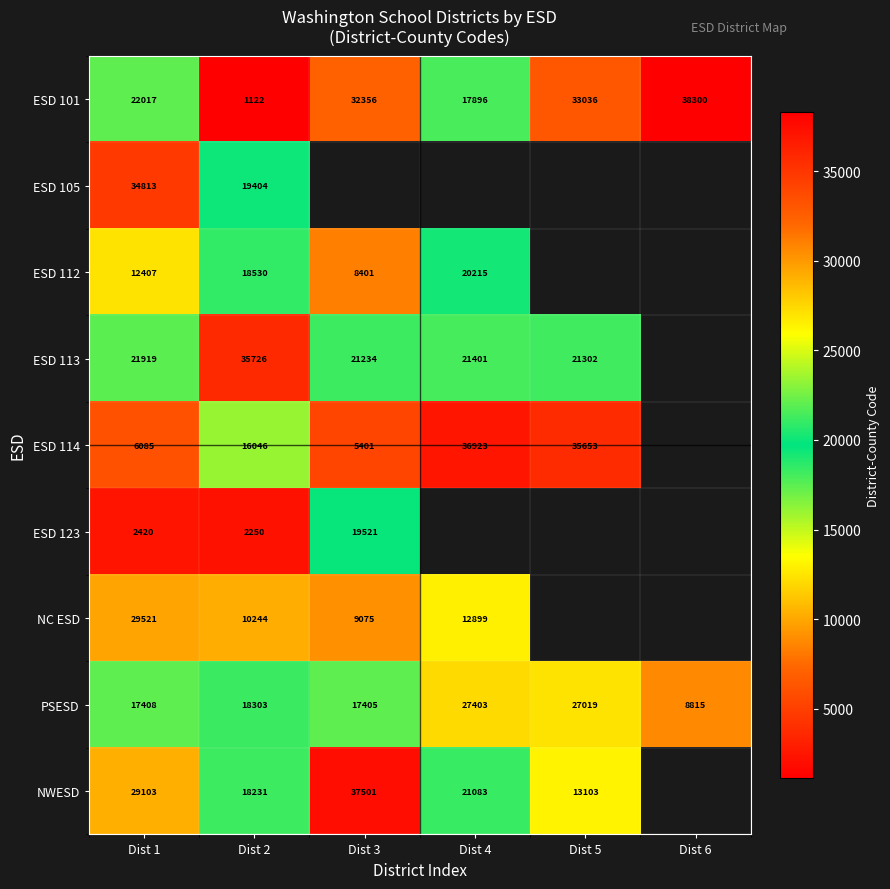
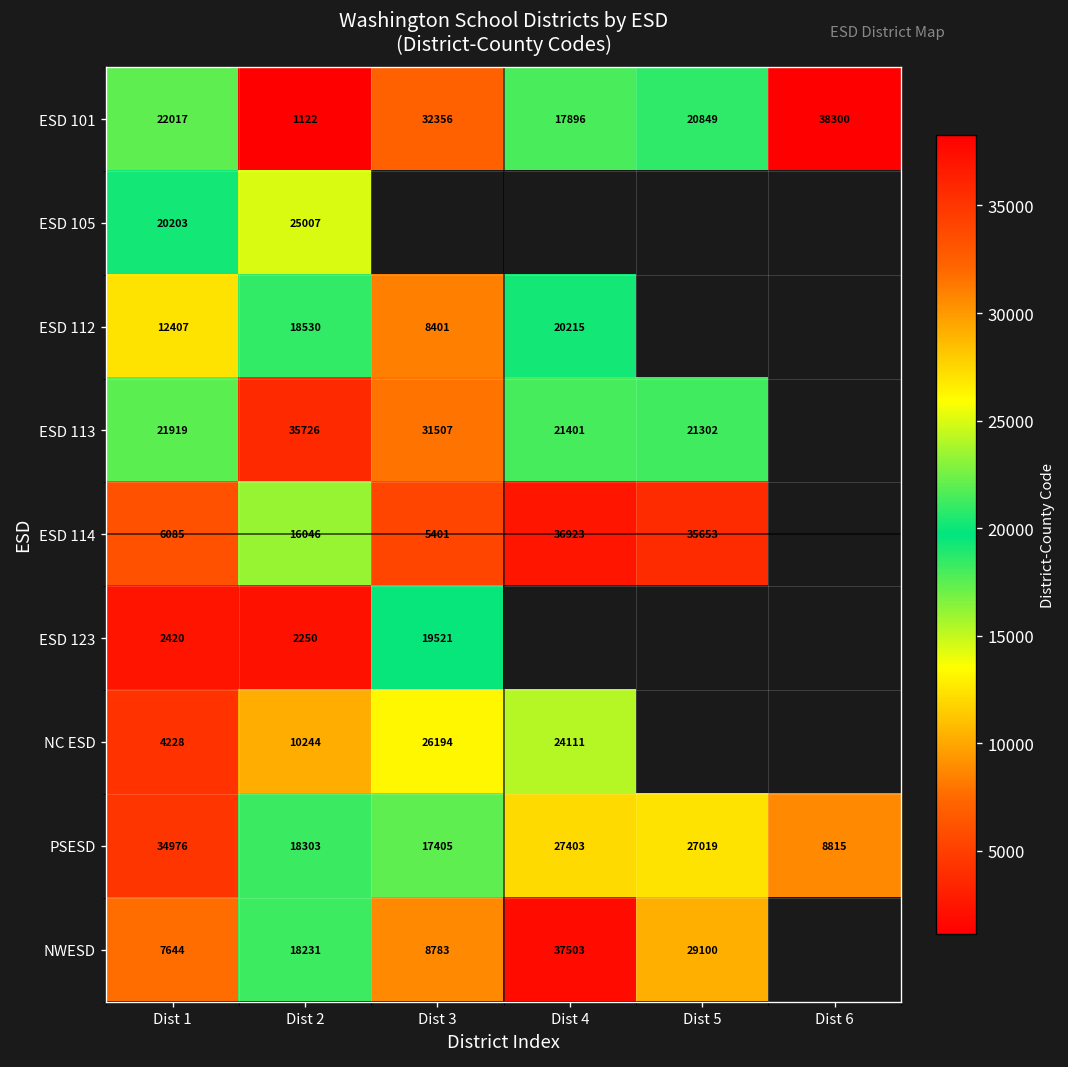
ESD 101, Dist 5: 33036 -> 20849
ESD 105, Dist 1: 34813 -> 20203
ESD 105, Dist 2: 19404 -> 25007
ESD 113, Dist 3: 21234 -> 31507
NC ESD, Dist 1: 29521 -> 4228
NC ESD, Dist 3: 9075 -> 26194
NC ESD, Dist 4: 12899 -> 24111
PSESD, Dist 1: 17408 -> 34976
NWESD, Dist 1: 29103 -> 7644
NWESD, Dist 3: 37501 -> 8783
NWESD, Dist 4: 21083 -> 37503
NWESD, Dist 5: 13103 -> 29100
